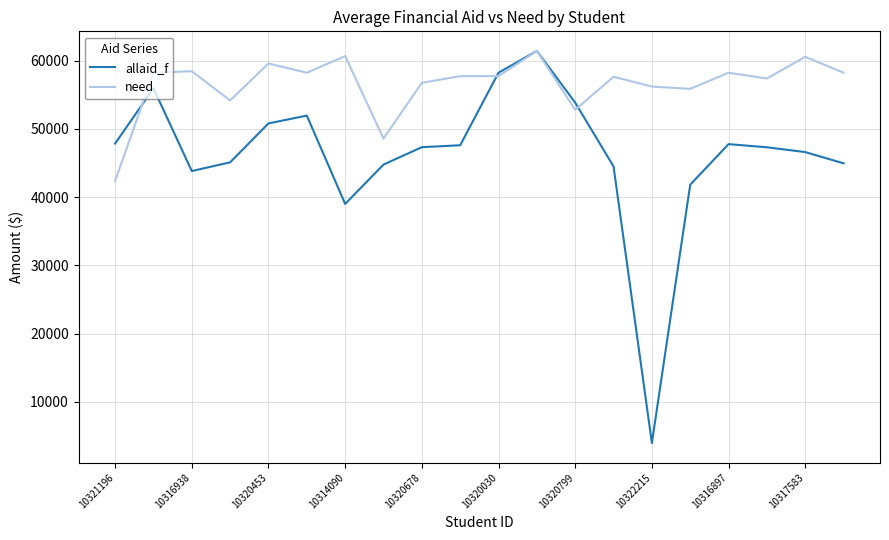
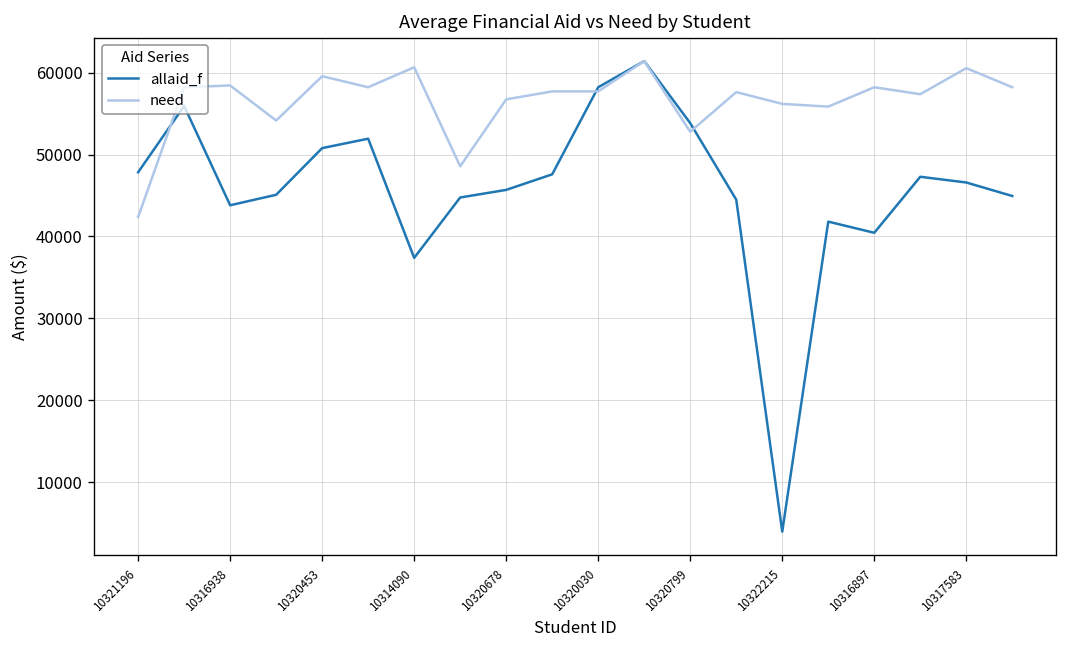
allaid_f, 10314090: 39000 -> 37000
allaid_f, 10320678: 47000 -> 46000
allaid_f, 10316897: 48000 -> 40000
